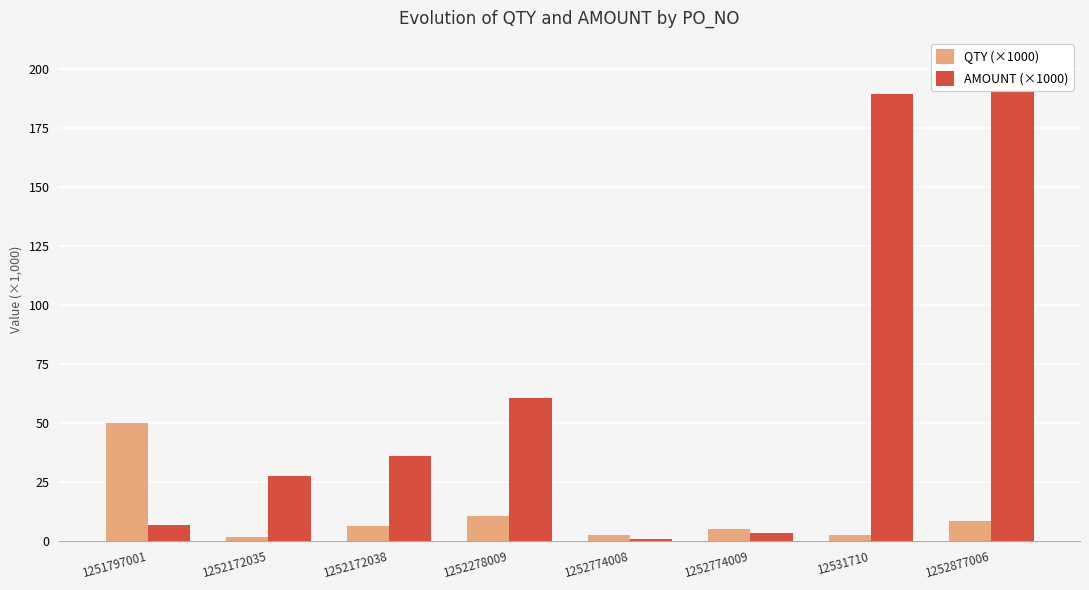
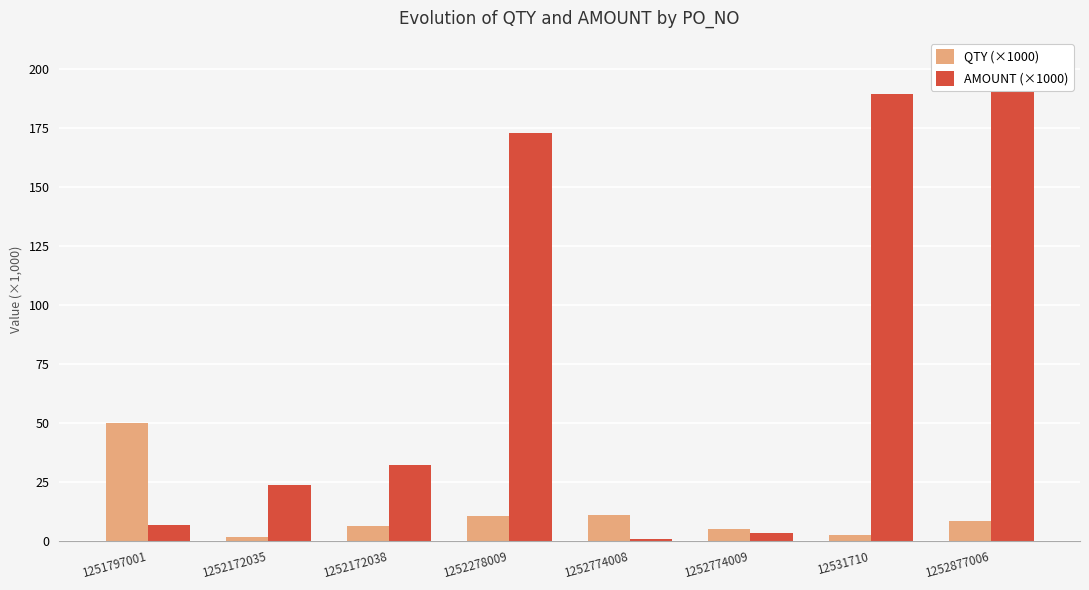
AMOUNT (×1000), 1252172035: 27 -> 24
AMOUNT (×1000), 1252172038: 36 -> 32
AMOUNT (×1000), 1252278009: 61 -> 173
QTY (×1000), 1252774008: 3 -> 11
